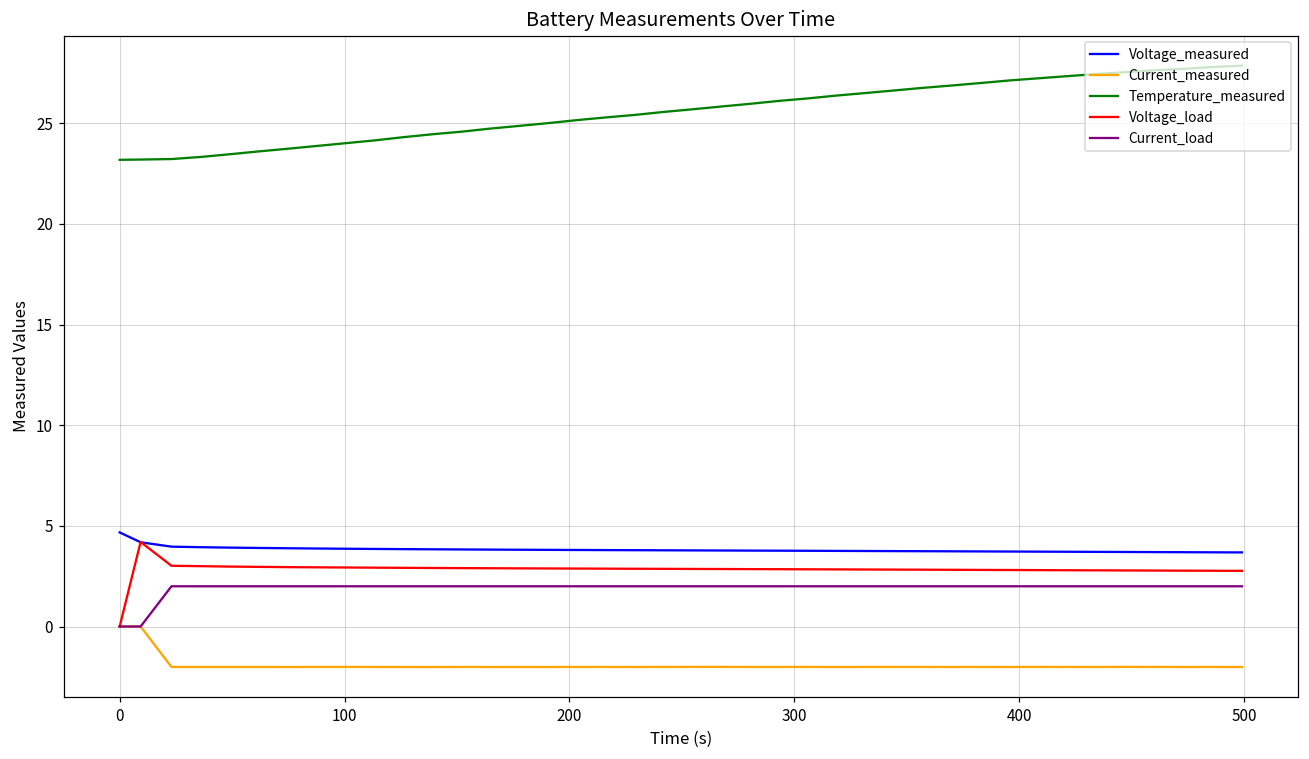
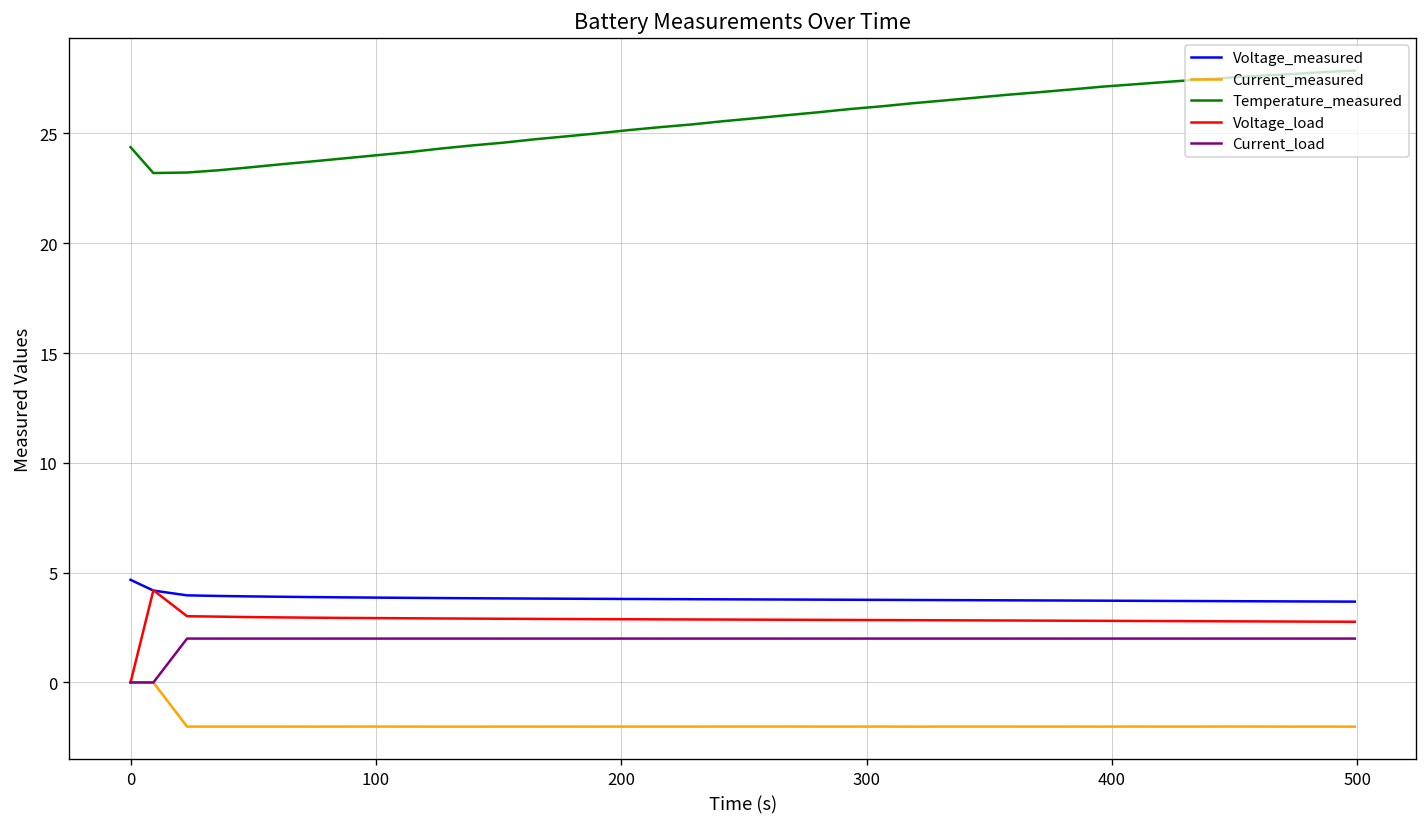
Temperature_measured, 0: 23.2 -> 24.4
